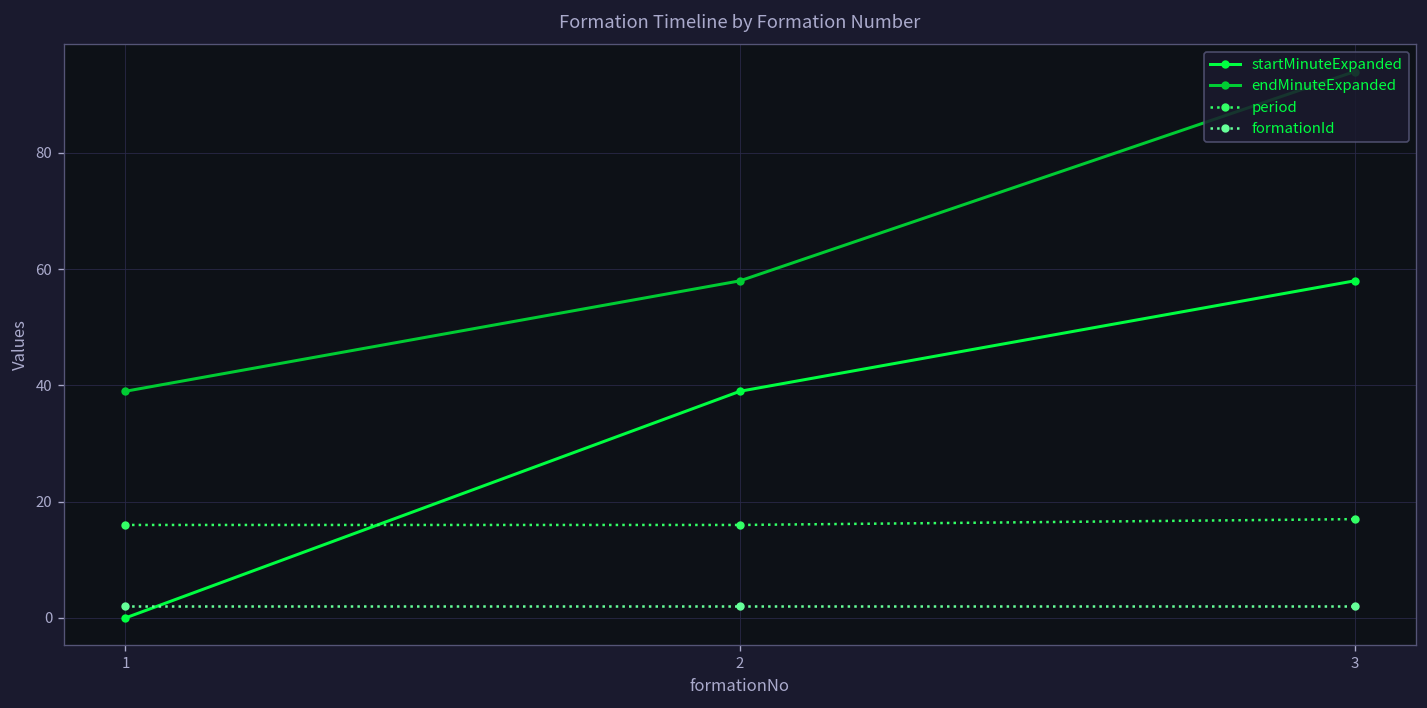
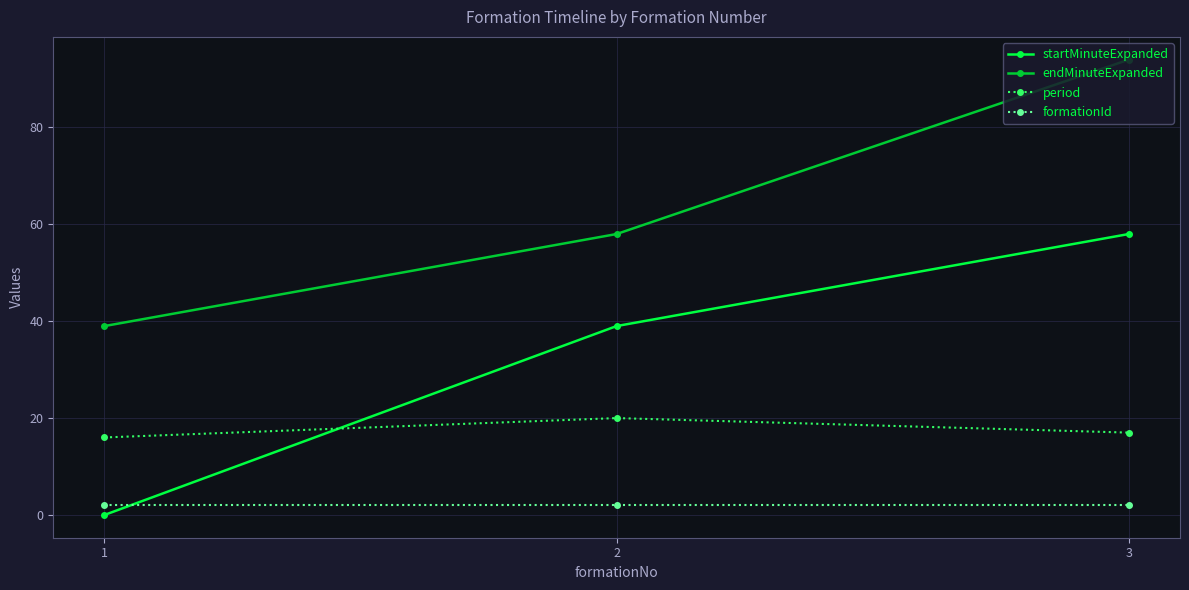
period, 2: 16 -> 20
